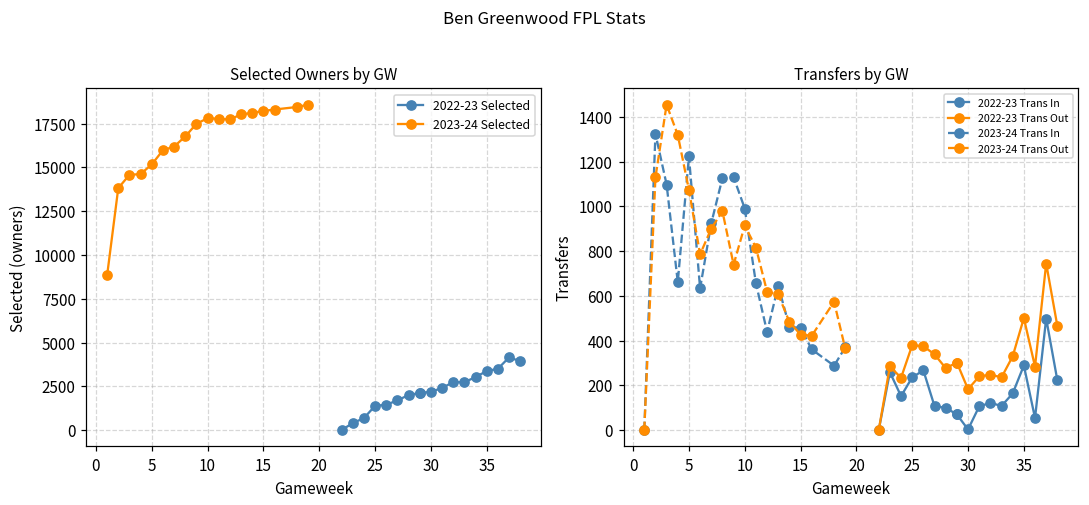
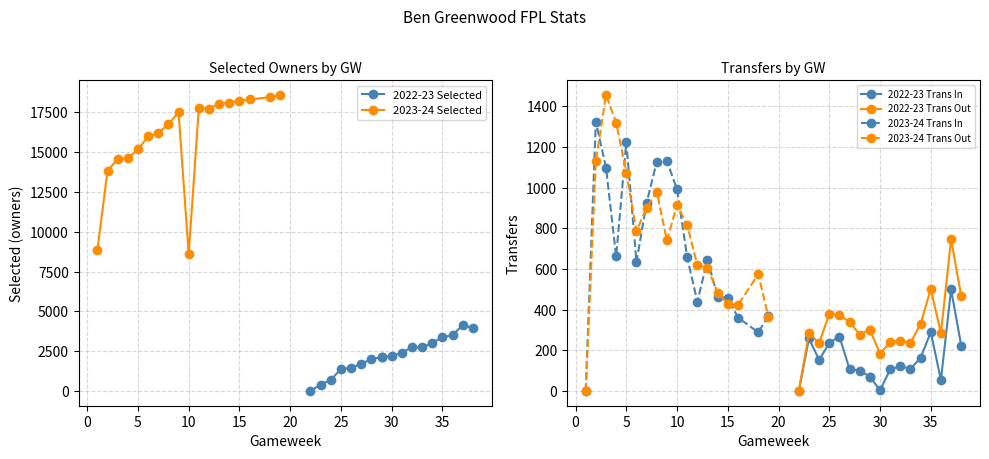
Selected Owners by GW, 2023-24 Selected, 10: 17800 -> 8600
